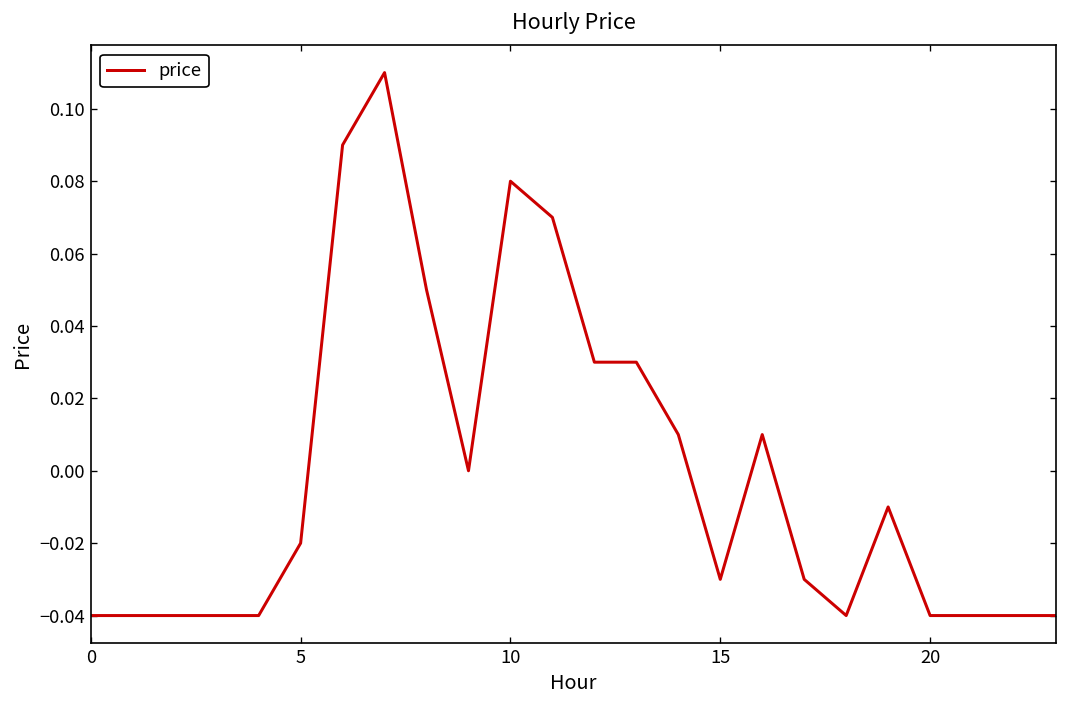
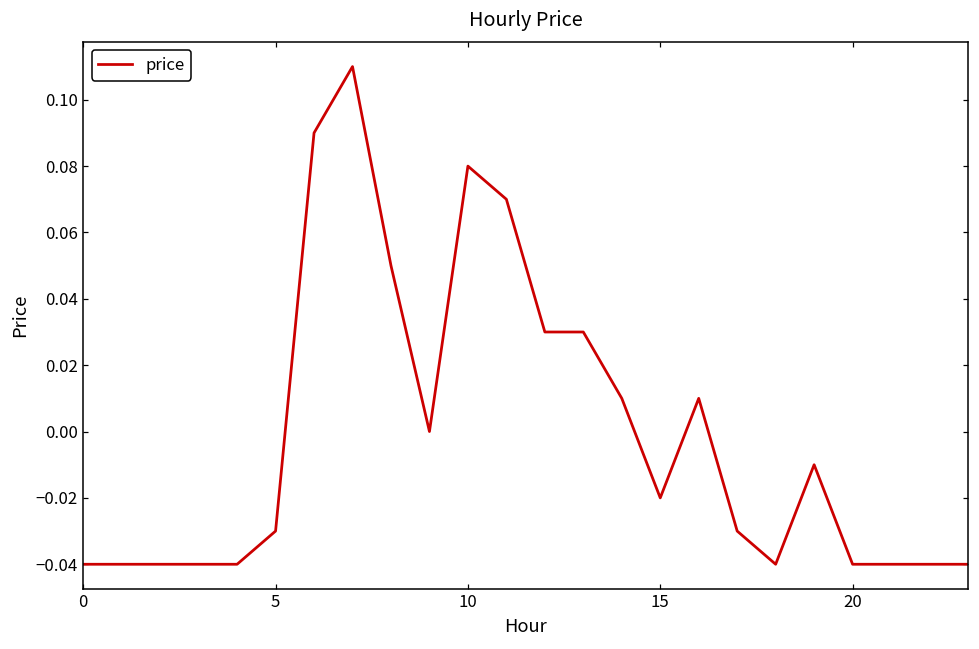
5: -0.02 -> -0.03
15: -0.03 -> -0.02
